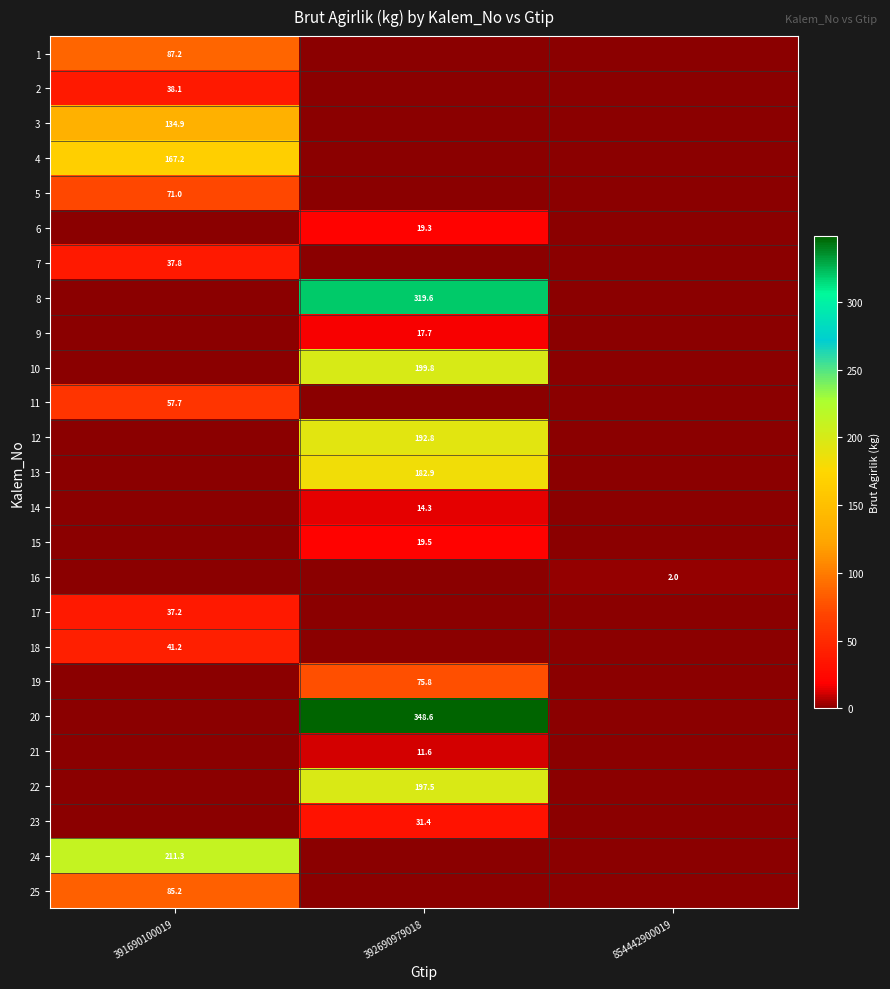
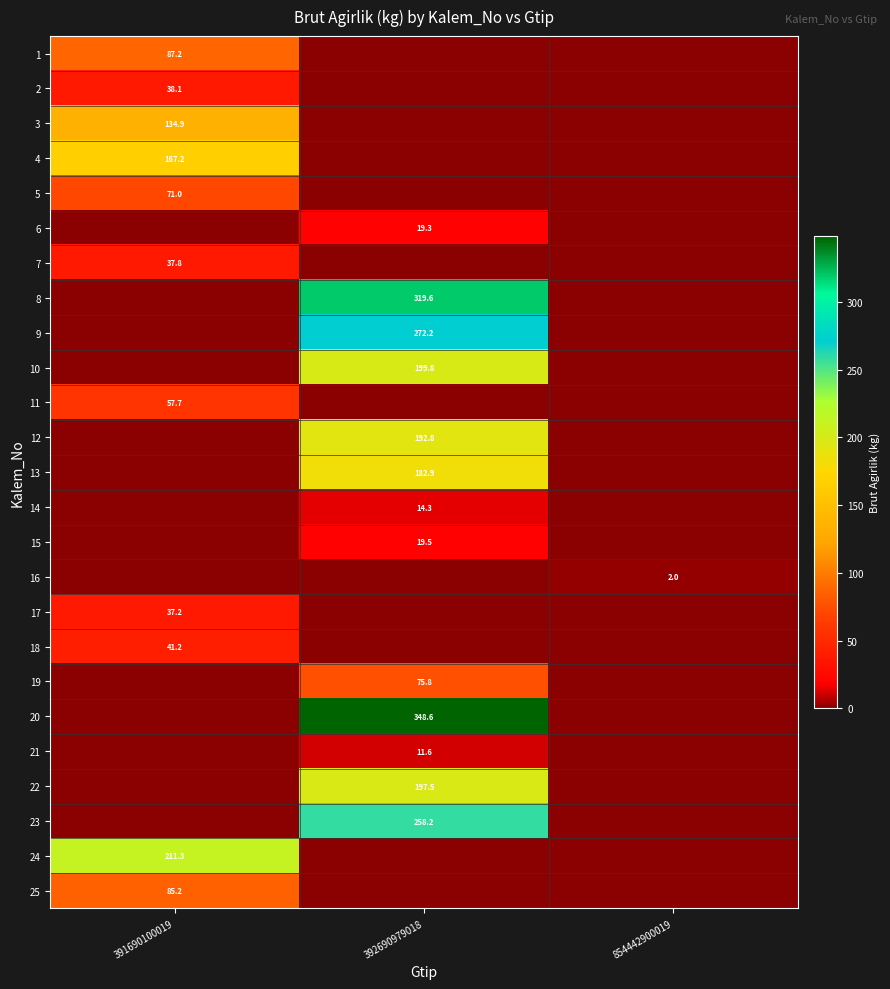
9, 392690979018: 17.7 -> 272.2
23, 392690979018: 31.4 -> 258.2
